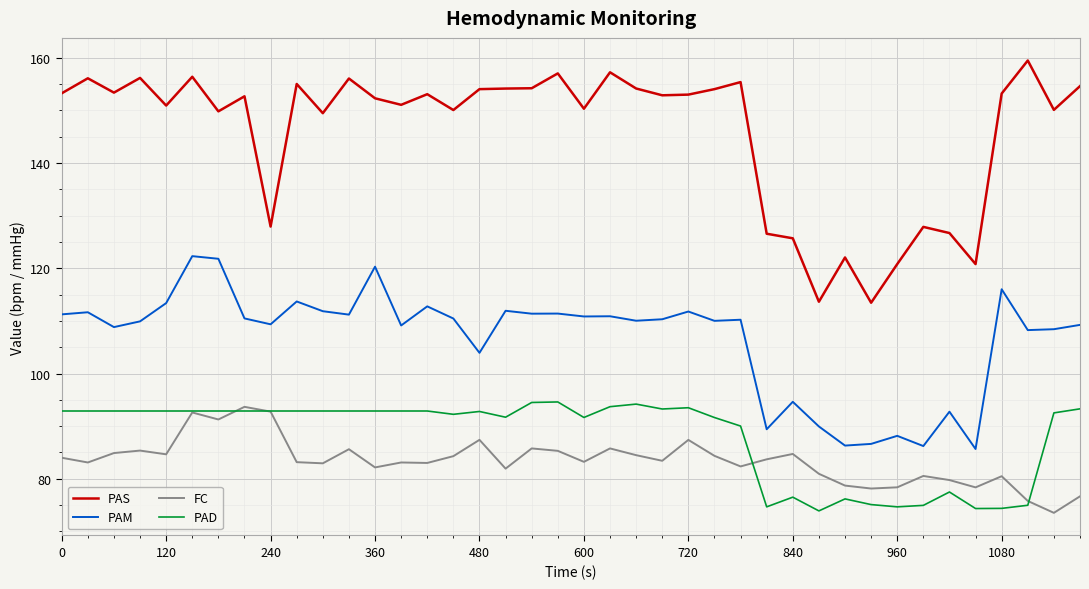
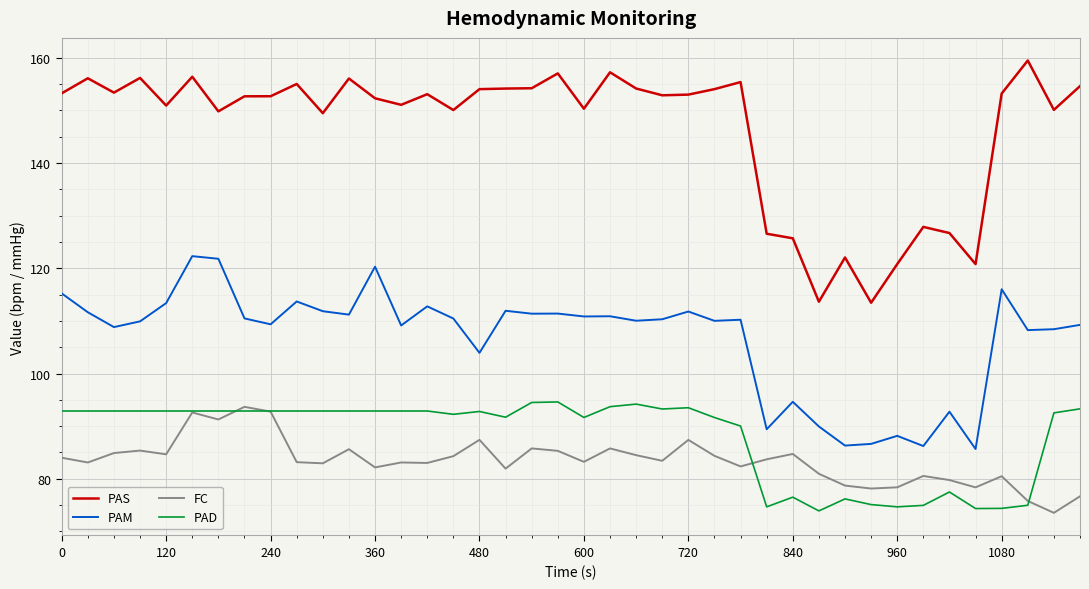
PAM, 0: 111 -> 115
PAS, 240: 128 -> 153
